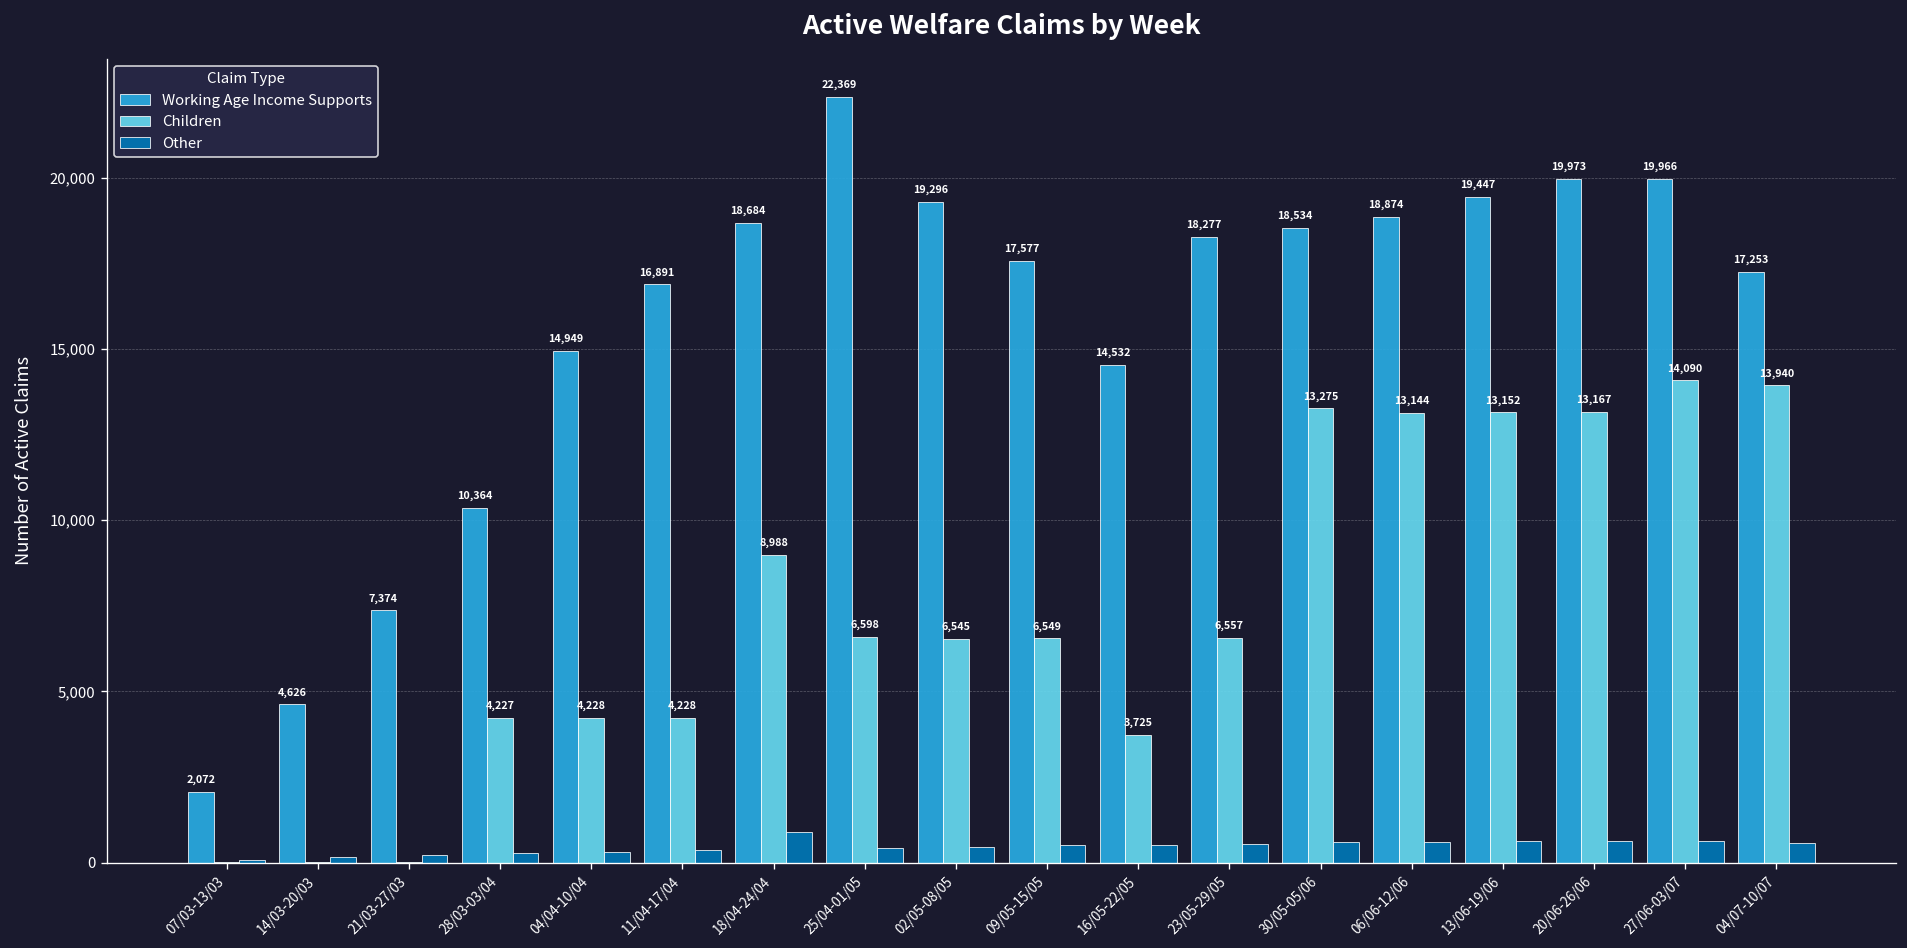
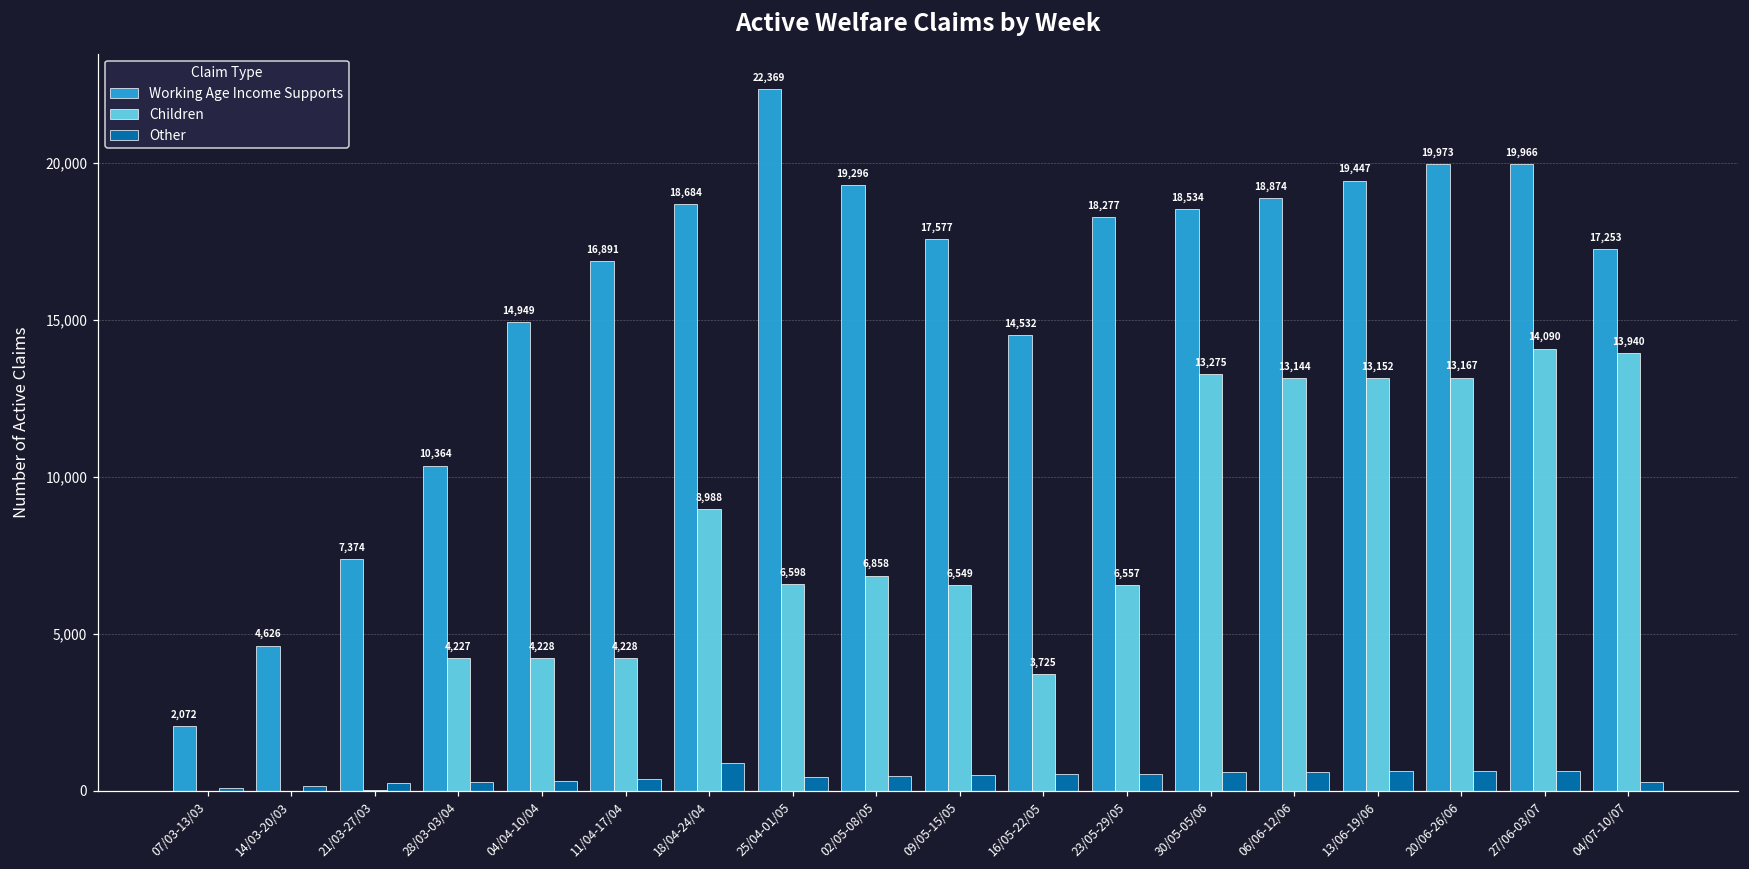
Children, 02/05-08/05: 6,545 -> 6,858
Other, 04/07-10/07: 600 -> 300
